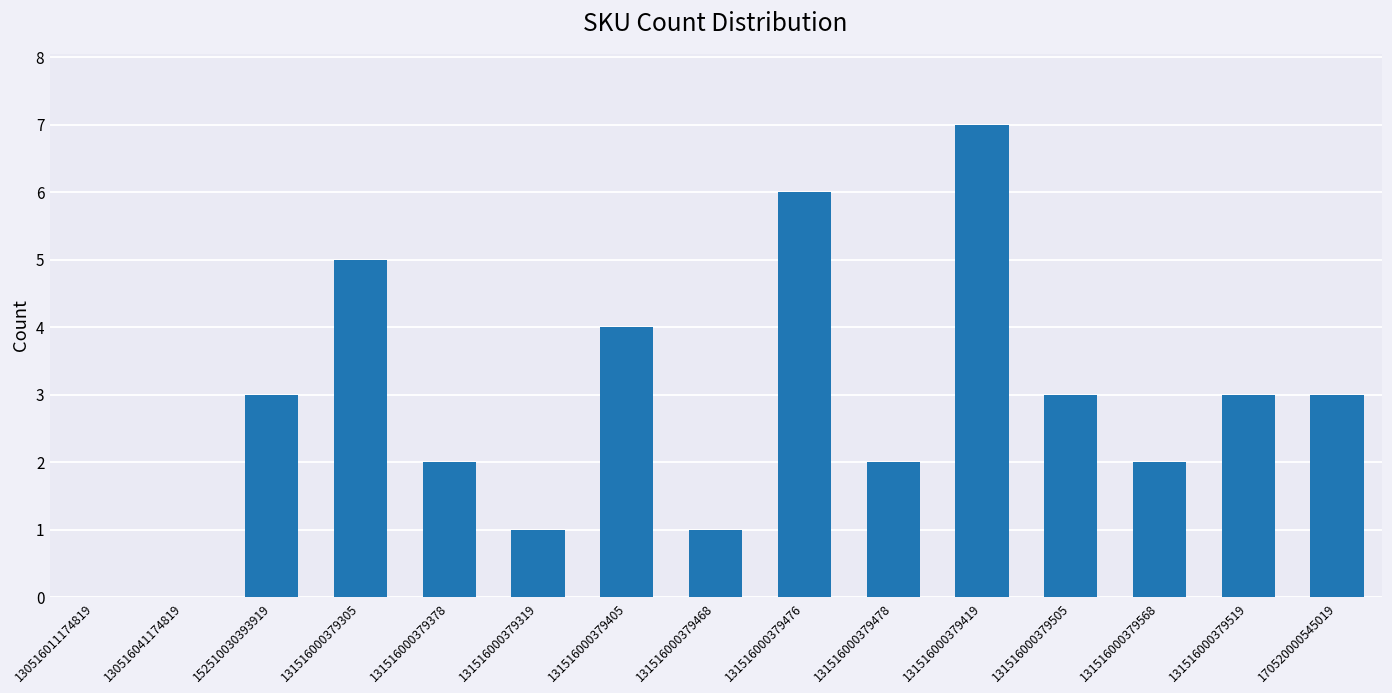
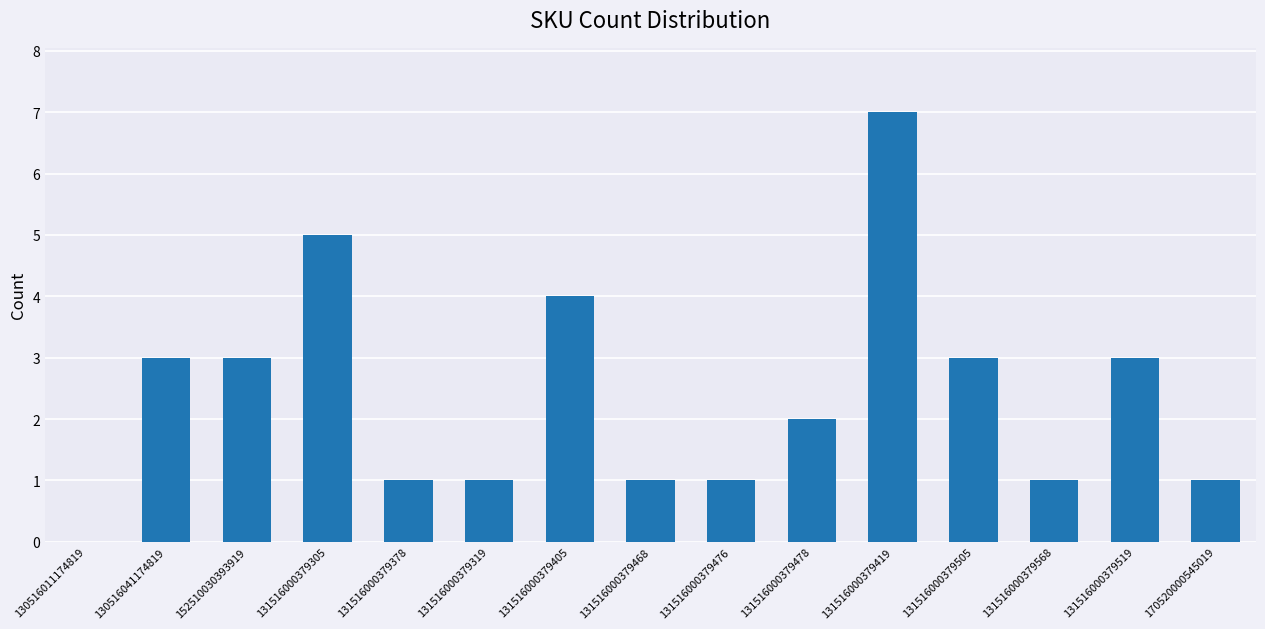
130516041174819: 0 -> 3
131516000379378: 2 -> 1
131516000379476: 6 -> 1
131516000379568: 2 -> 1
170520000545019: 3 -> 1
